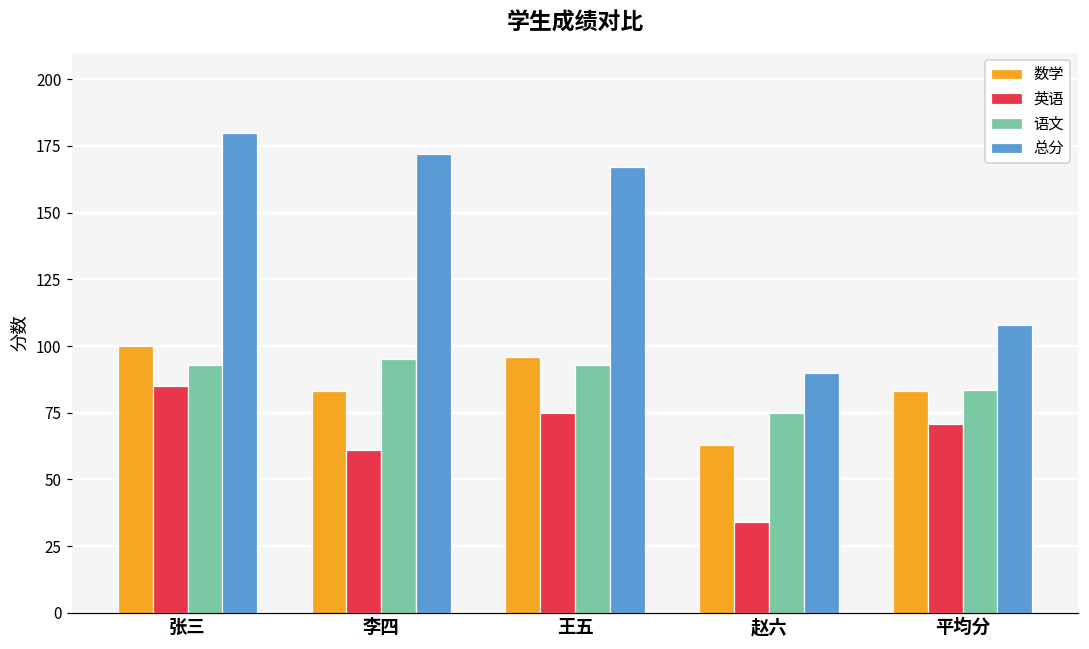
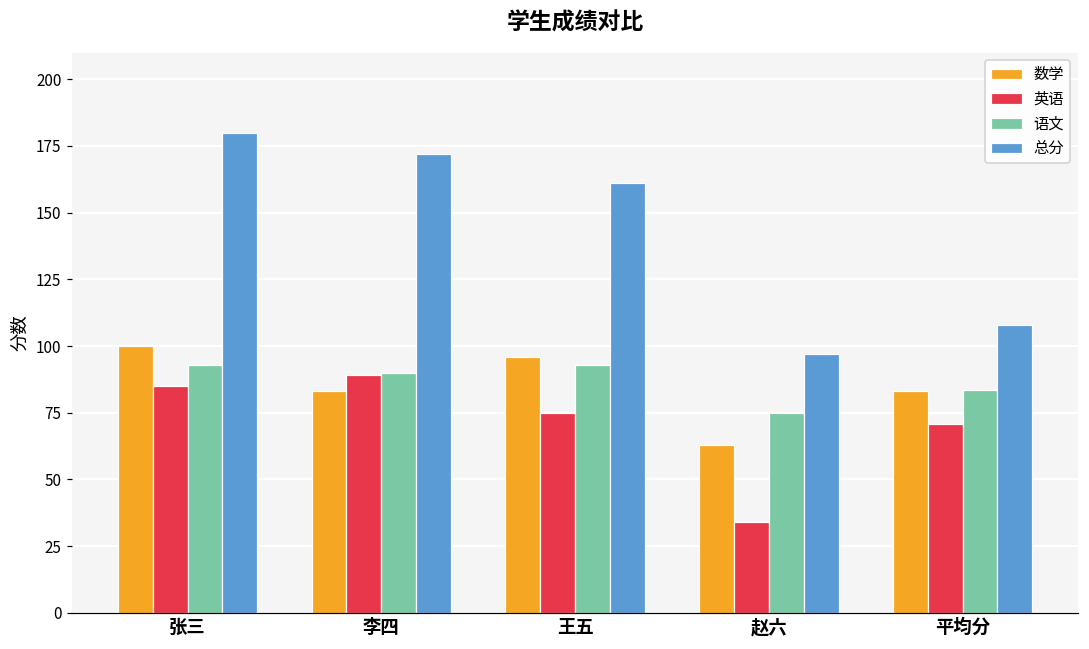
英语, 李四: 61 -> 89
语文, 李四: 95 -> 90
总分, 王五: 167 -> 161
总分, 赵六: 90 -> 97
